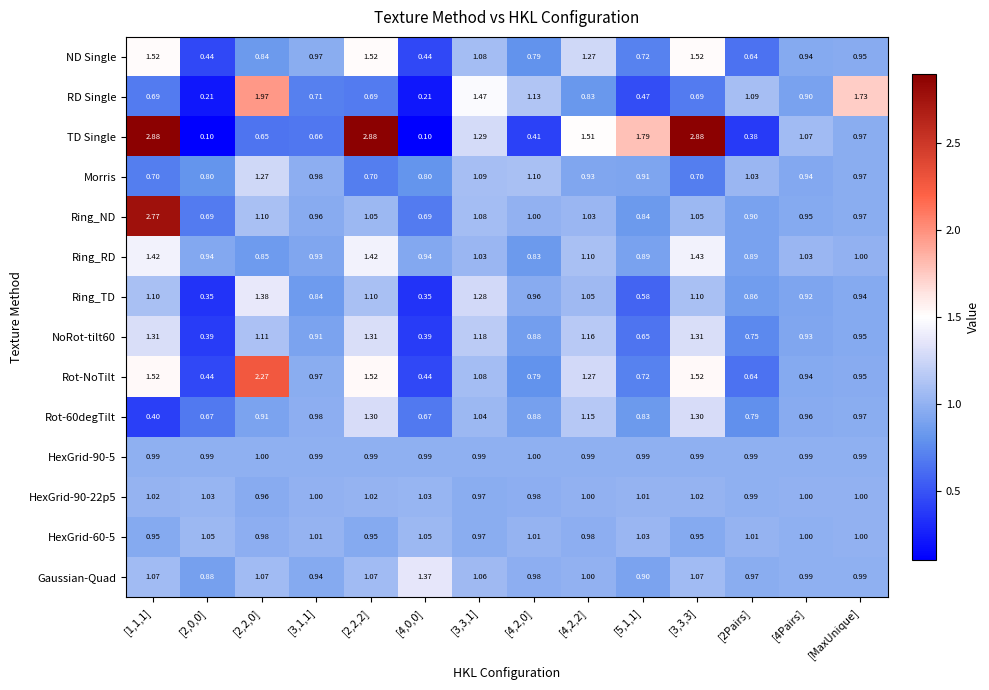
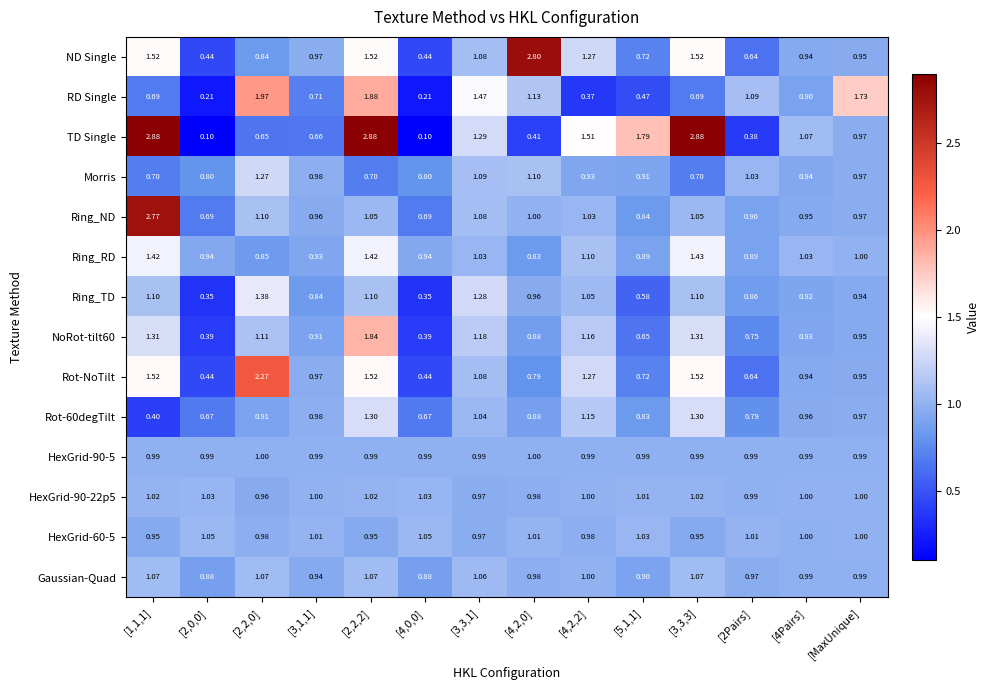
ND Single, [4,2,0]: 0.79 -> 2.80
RD Single, [2,2,2]: 0.69 -> 1.88
RD Single, [4,2,2]: 0.83 -> 0.37
NoRot-tilt60, [2,2,2]: 1.31 -> 1.84
Gaussian-Quad, [4,0,0]: 1.37 -> 0.88
